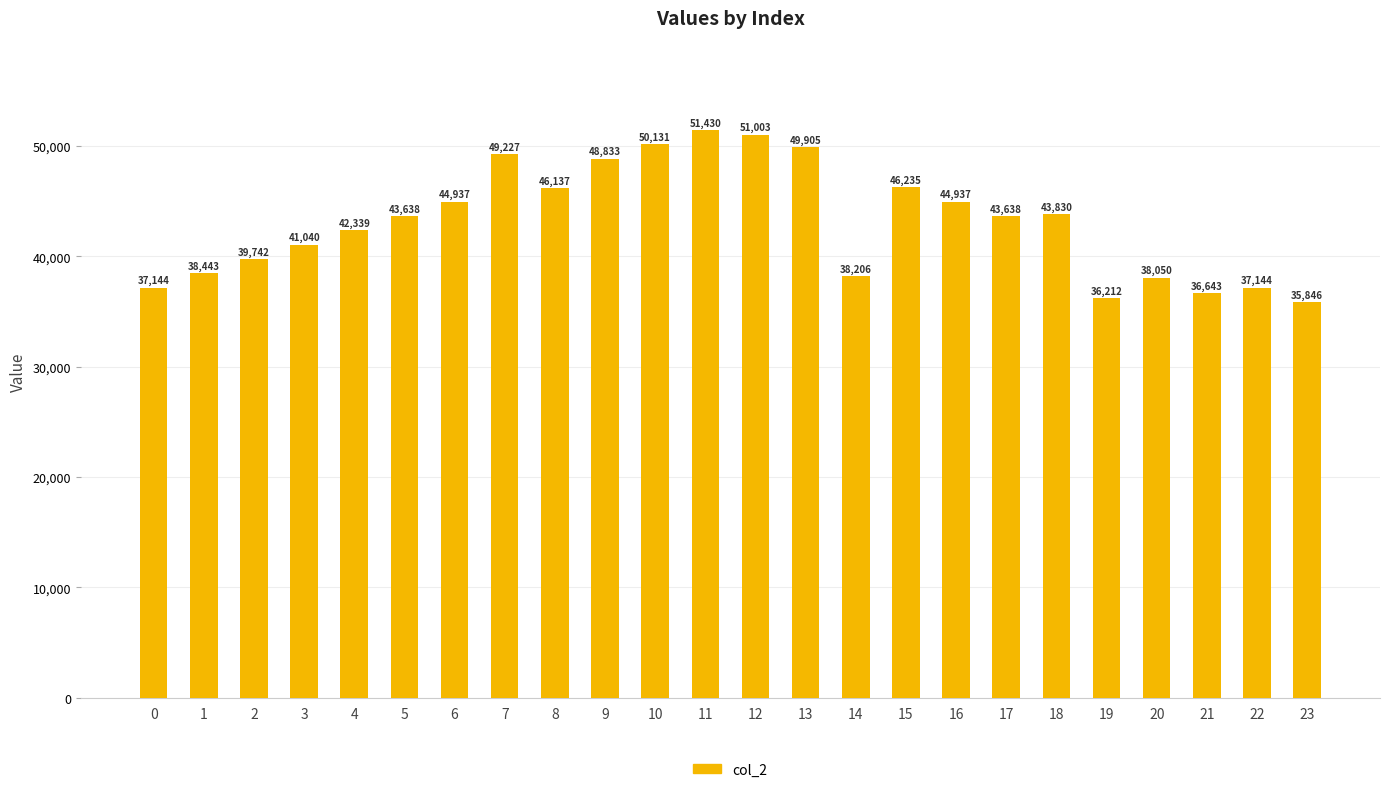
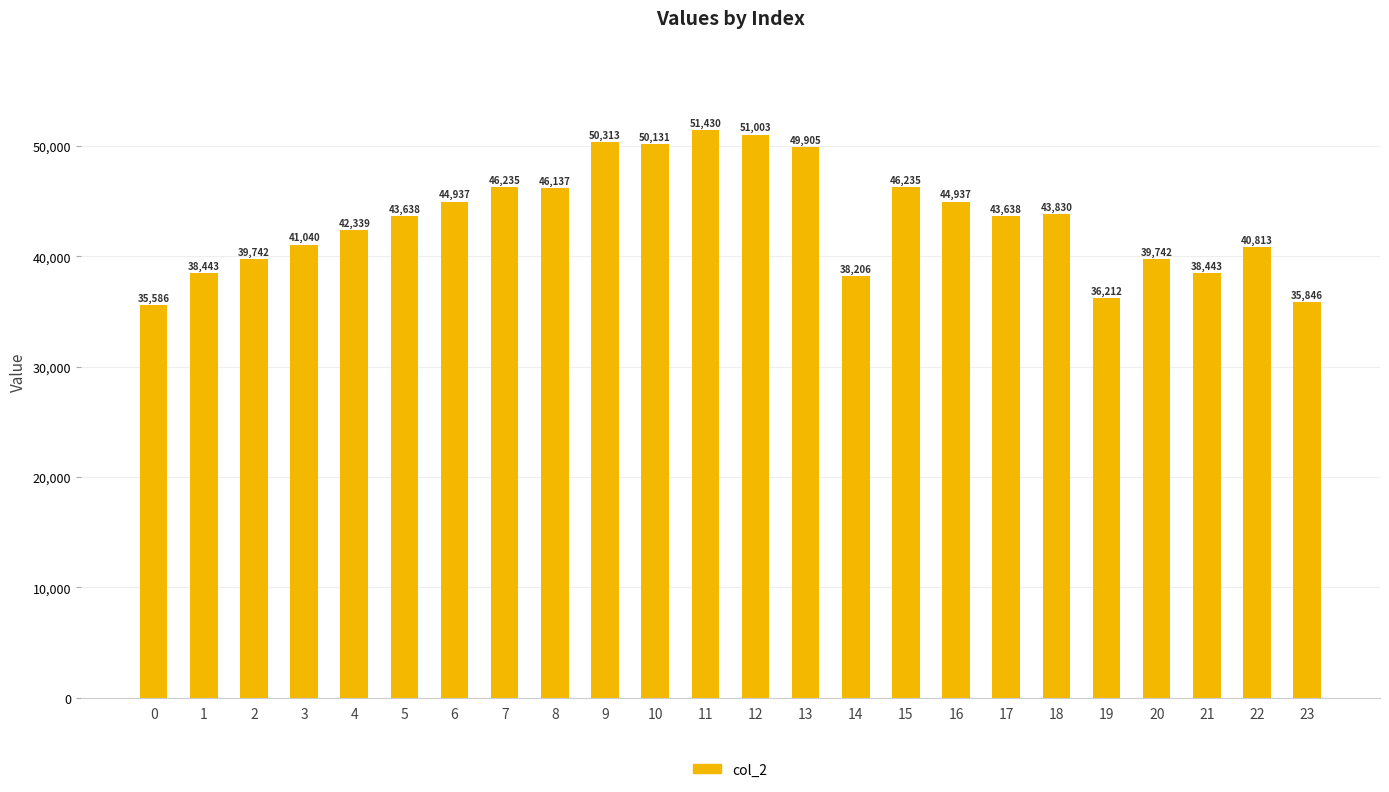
0: 37,144 -> 35,586
7: 49,227 -> 46,235
9: 48,833 -> 50,313
20: 38,050 -> 39,742
21: 36,643 -> 38,443
22: 37,144 -> 40,813
